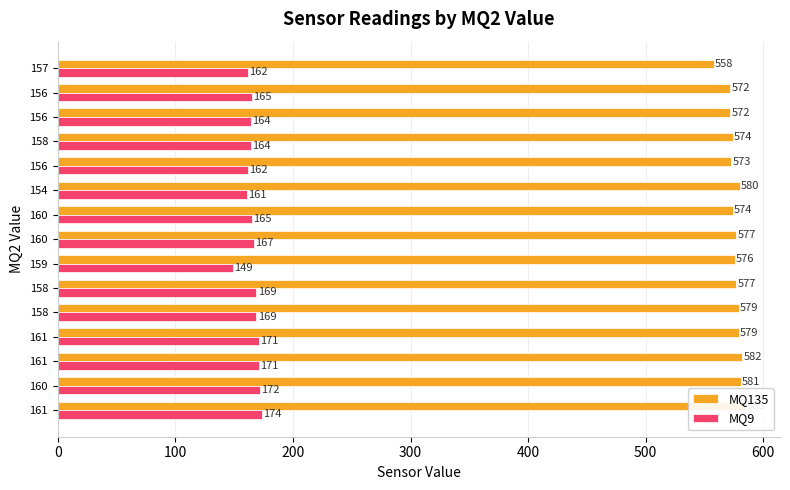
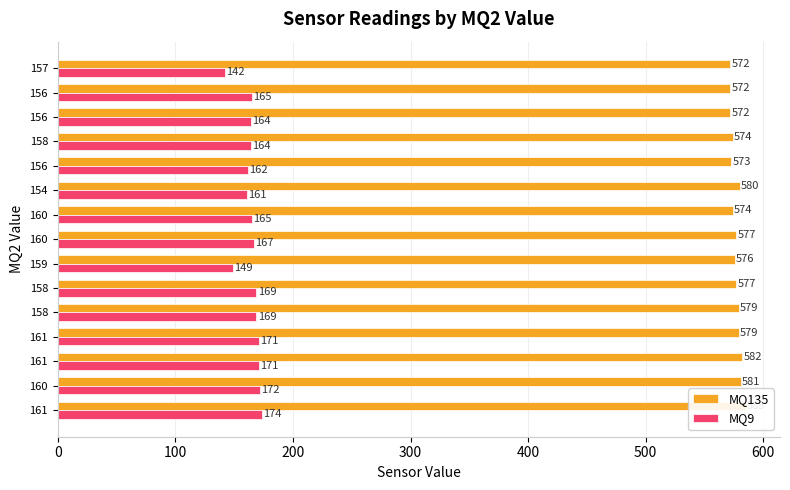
MQ135, 157: 558 -> 572
MQ9, 157: 162 -> 142
